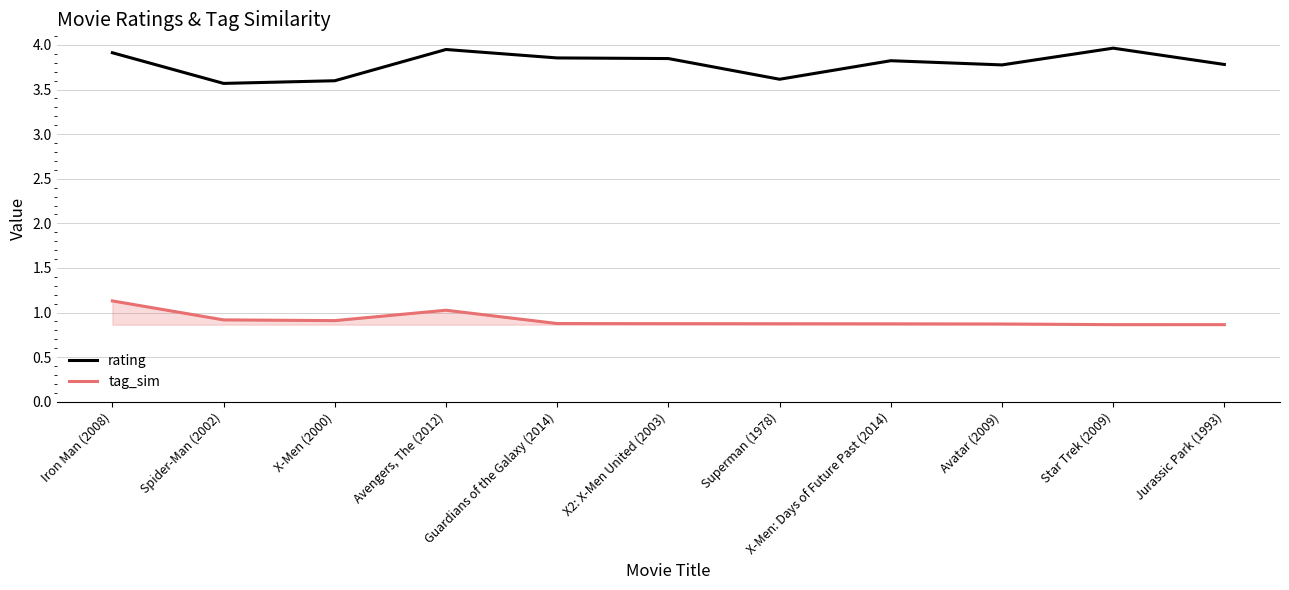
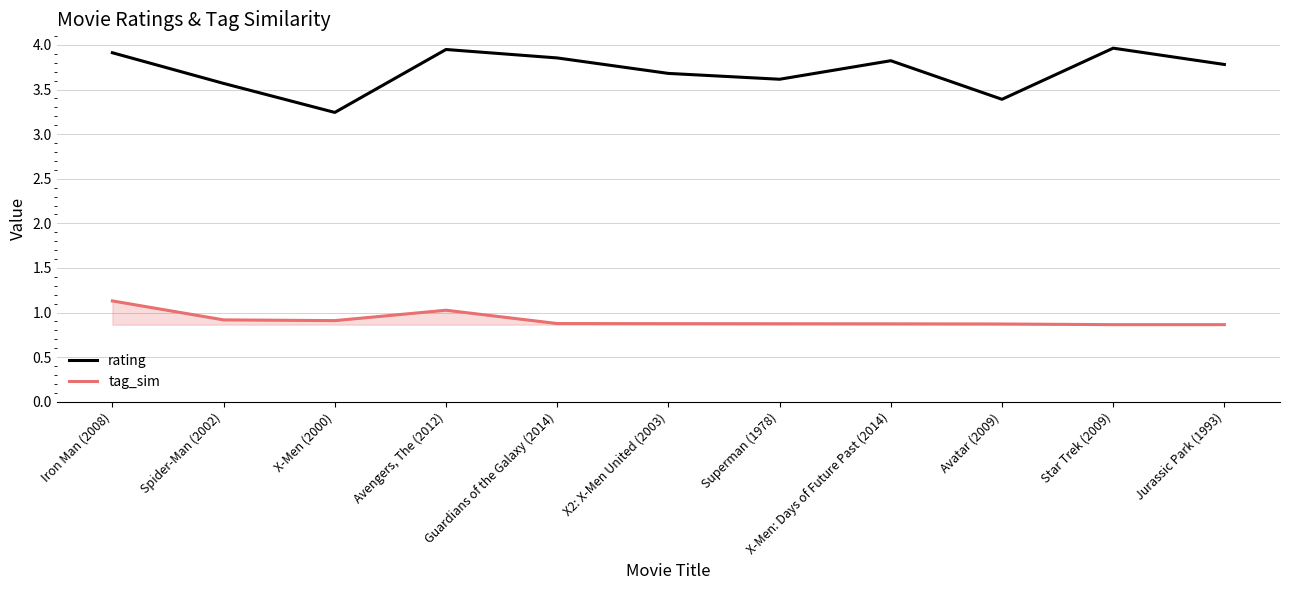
rating, X-Men (2000): 3.6 -> 3.2
rating, X2: X-Men United (2003): 3.8 -> 3.7
rating, Avatar (2009): 3.8 -> 3.4
